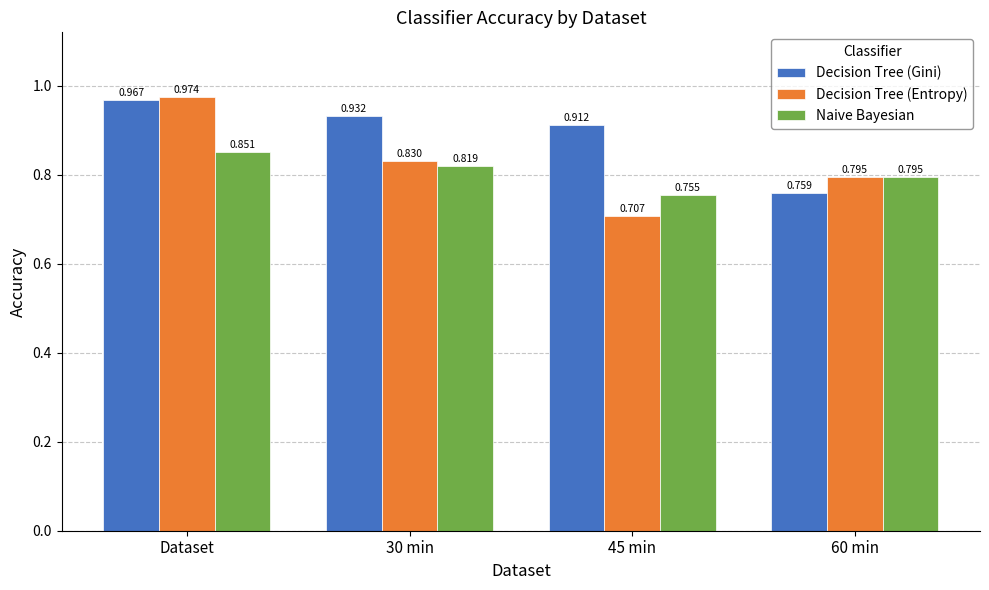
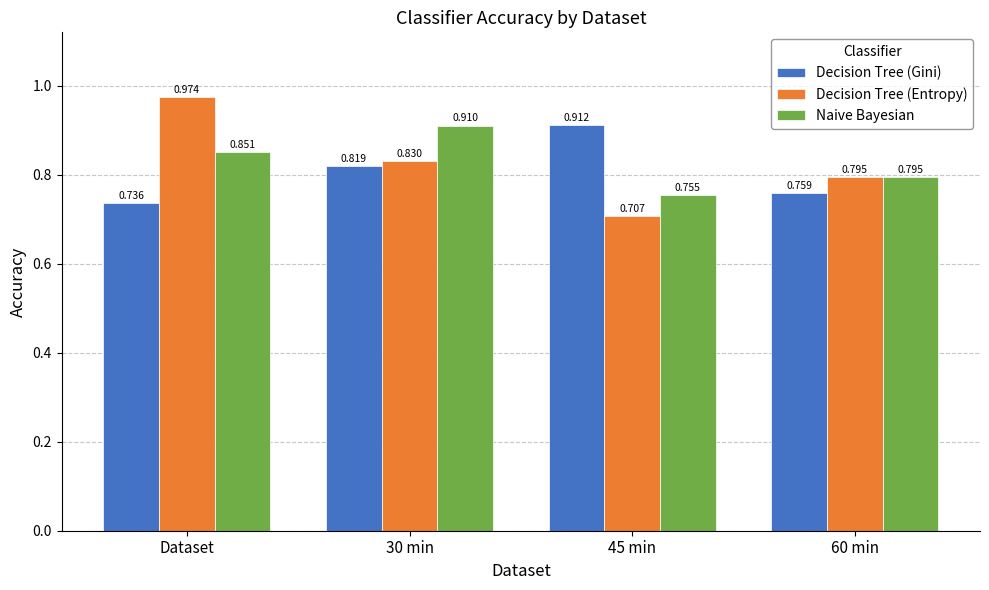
Decision Tree (Gini), Dataset: 0.967 -> 0.736
Decision Tree (Gini), 30 min: 0.932 -> 0.819
Naive Bayesian, 30 min: 0.819 -> 0.910
